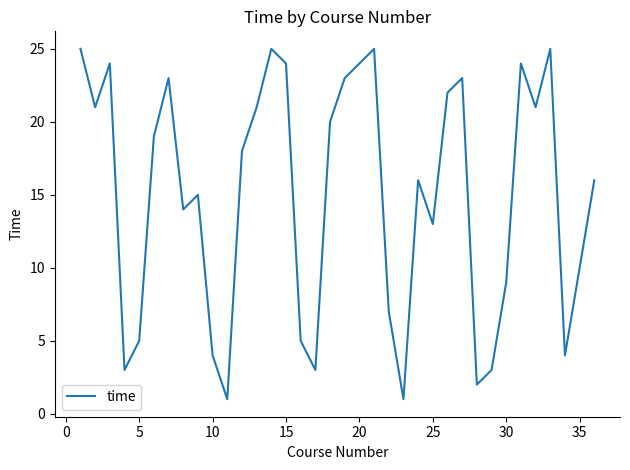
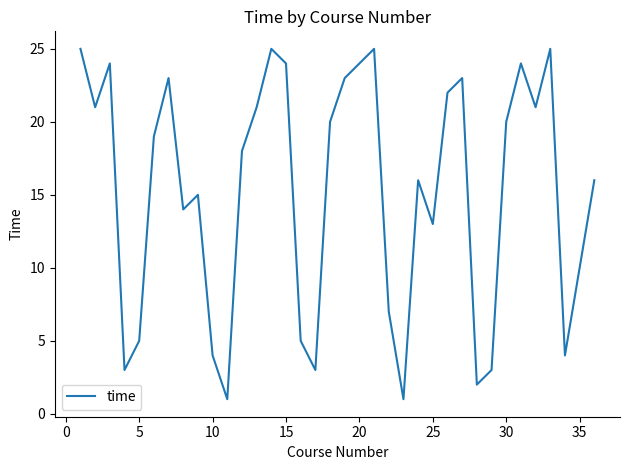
30: 9 -> 20
